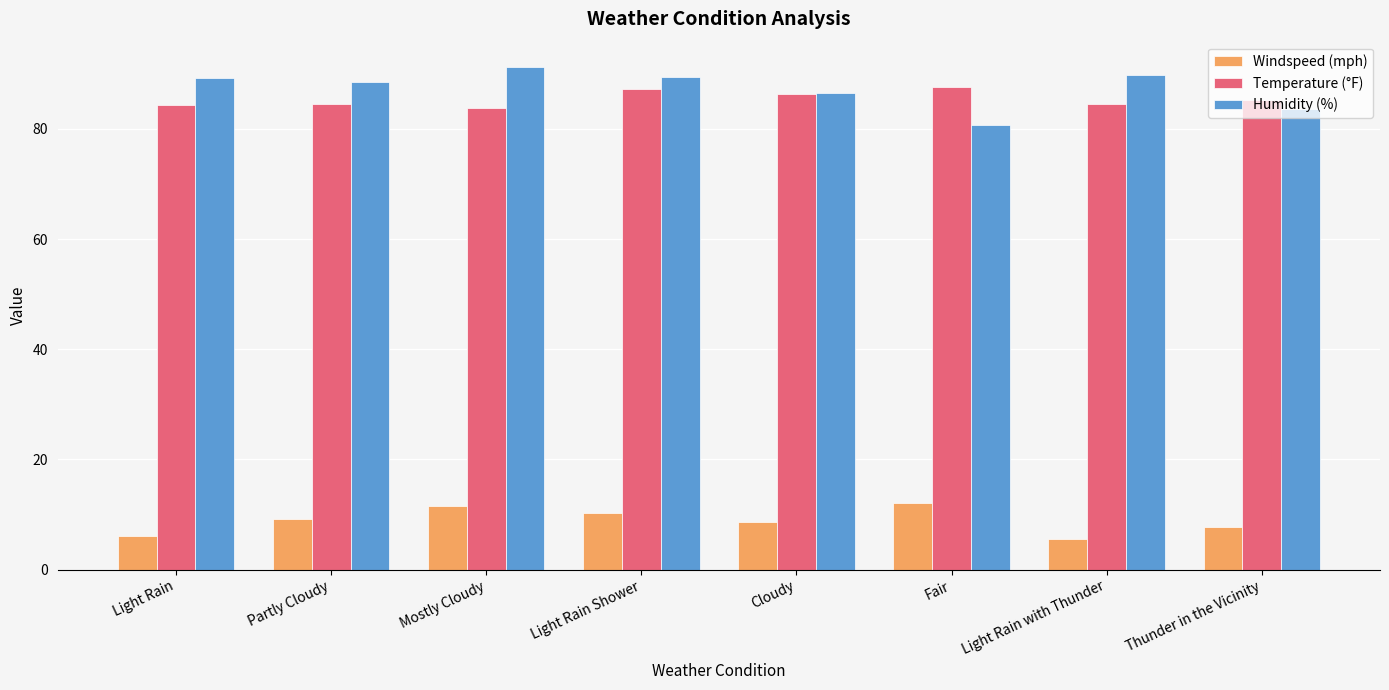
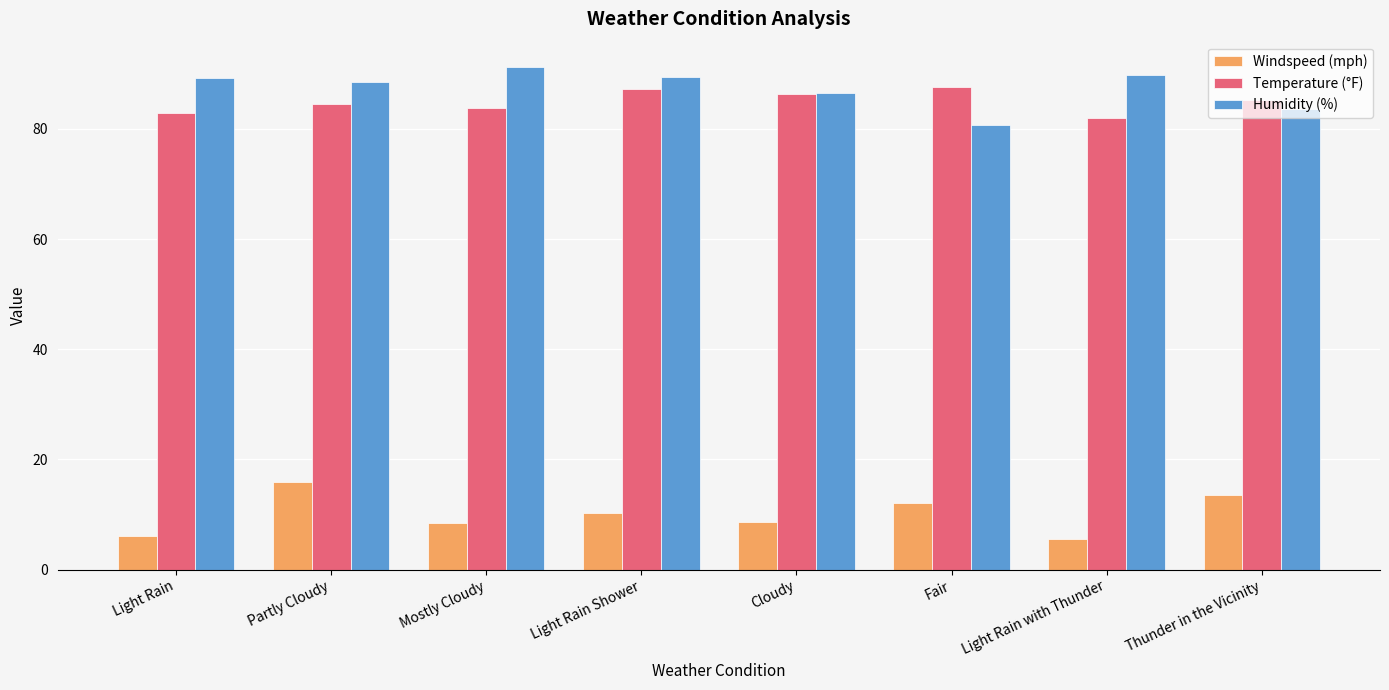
Temperature (°F), Light Rain: 84 -> 83
Windspeed (mph), Partly Cloudy: 9 -> 16
Windspeed (mph), Mostly Cloudy: 12 -> 9
Temperature (°F), Light Rain with Thunder: 85 -> 82
Windspeed (mph), Thunder in the Vicinity: 8 -> 14
